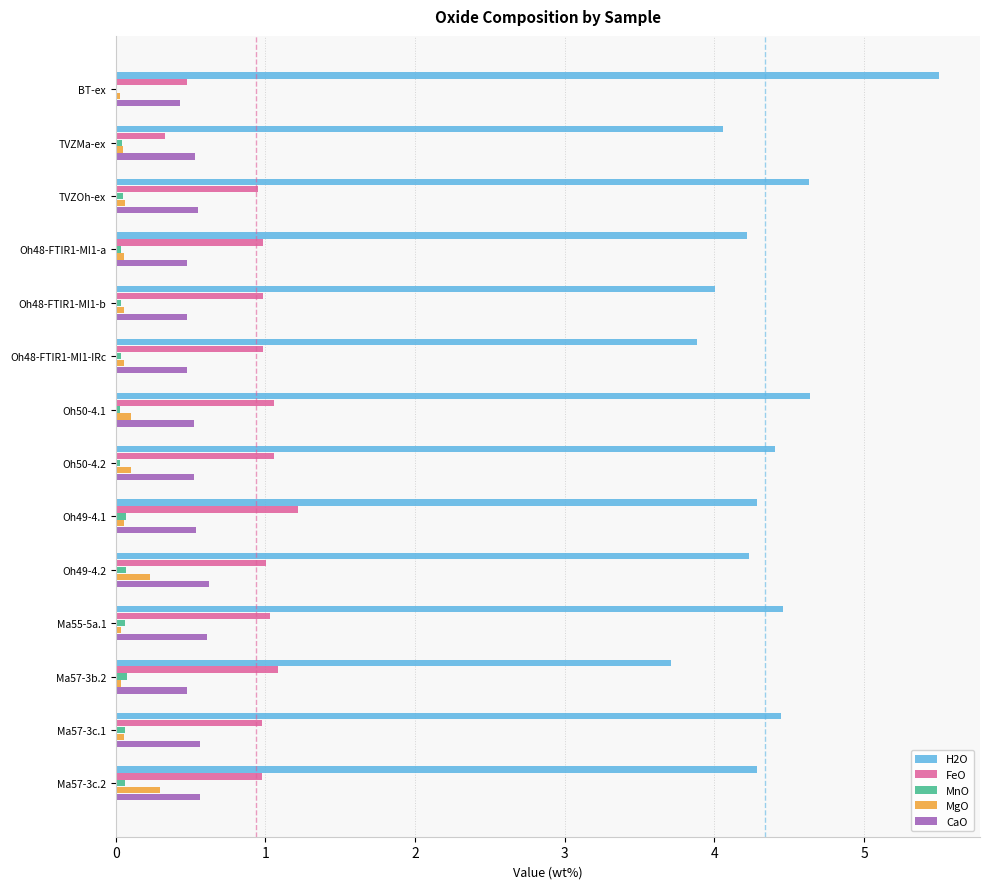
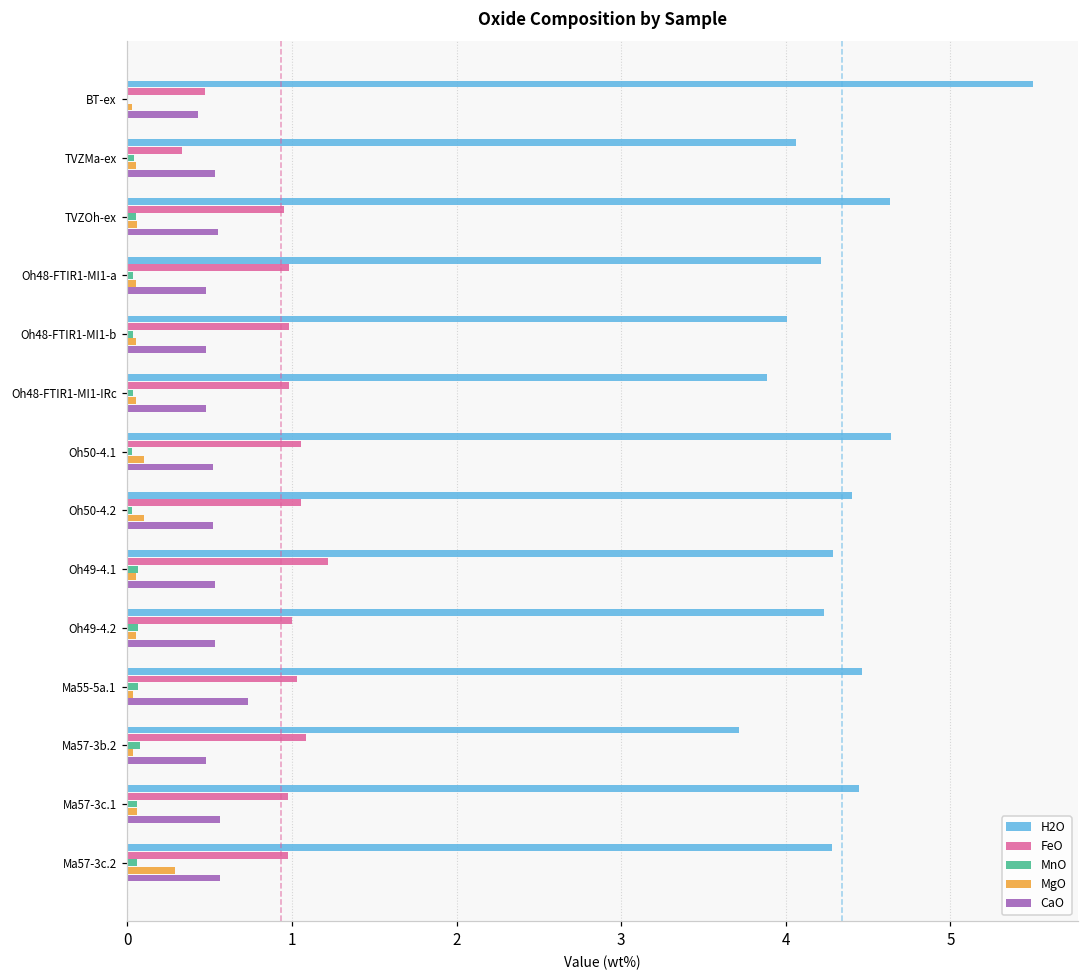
MgO, Oh49-4.2: 0.23 -> 0.05
CaO, Oh49-4.2: 0.62 -> 0.53
CaO, Ma55-5a.1: 0.61 -> 0.73
